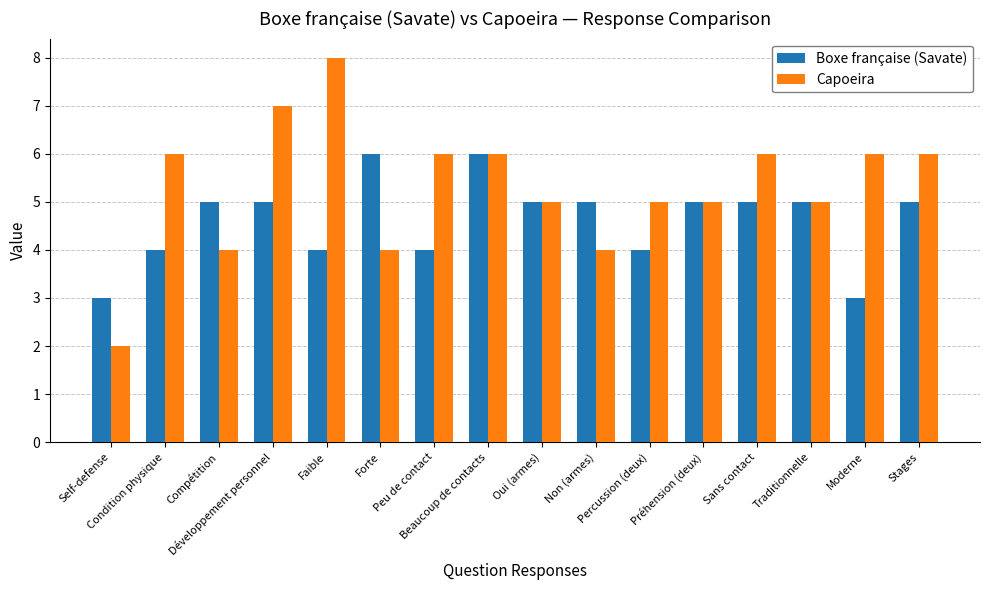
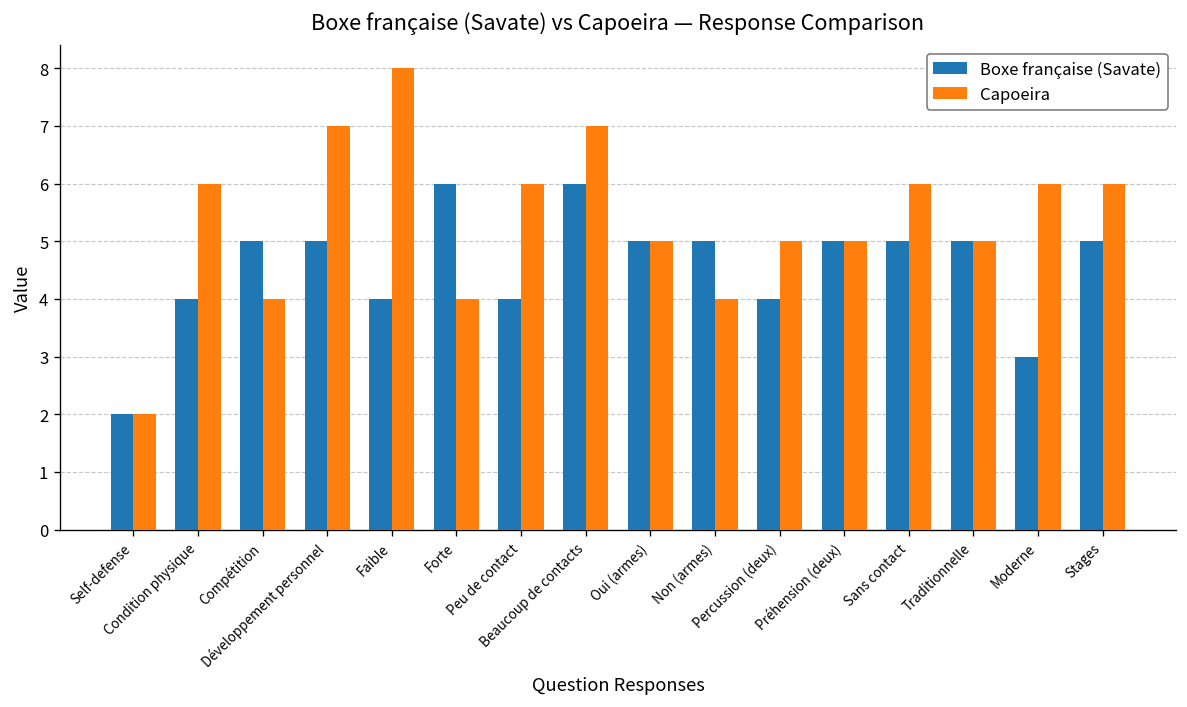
Boxe française (Savate), Self-defense: 3 -> 2
Capoeira, Beaucoup de contacts: 6 -> 7
